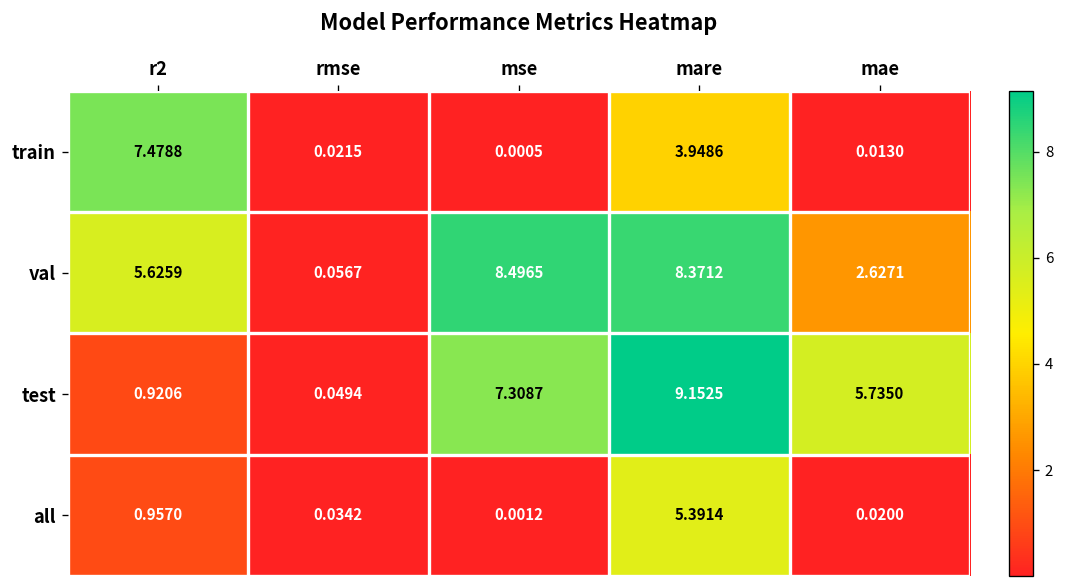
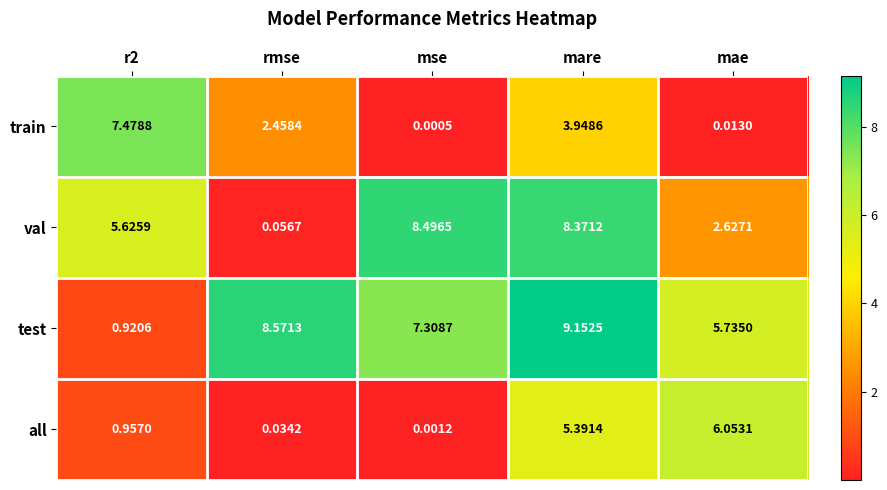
train, rmse: 0.0215 -> 2.4584
test, rmse: 0.0494 -> 8.5713
all, mae: 0.0200 -> 6.0531
